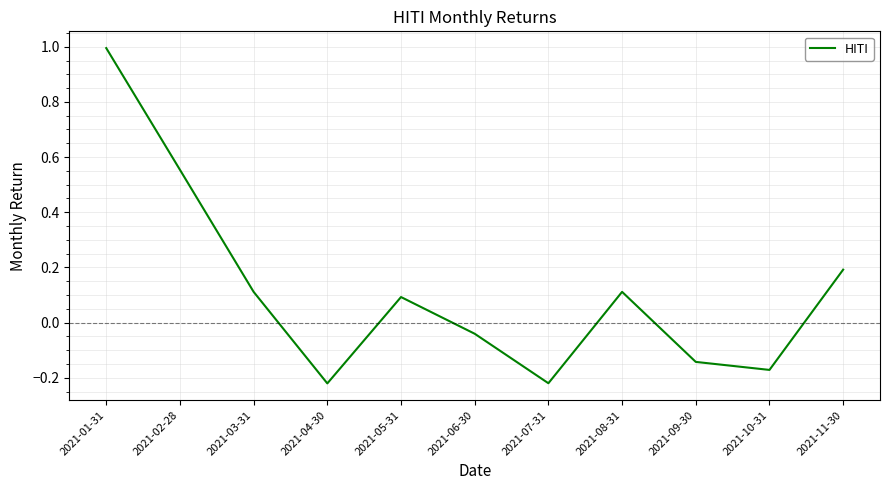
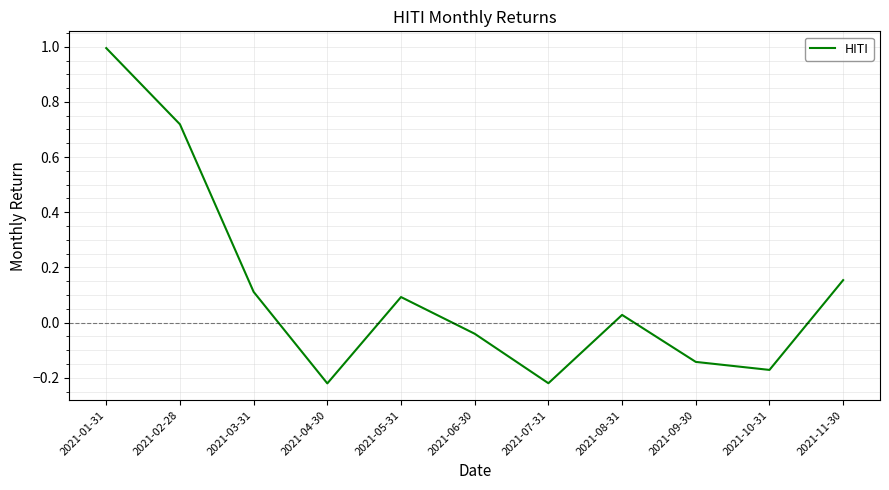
2021-02-28: 0.55 -> 0.72
2021-08-31: 0.11 -> 0.03
2021-11-30: 0.19 -> 0.15
